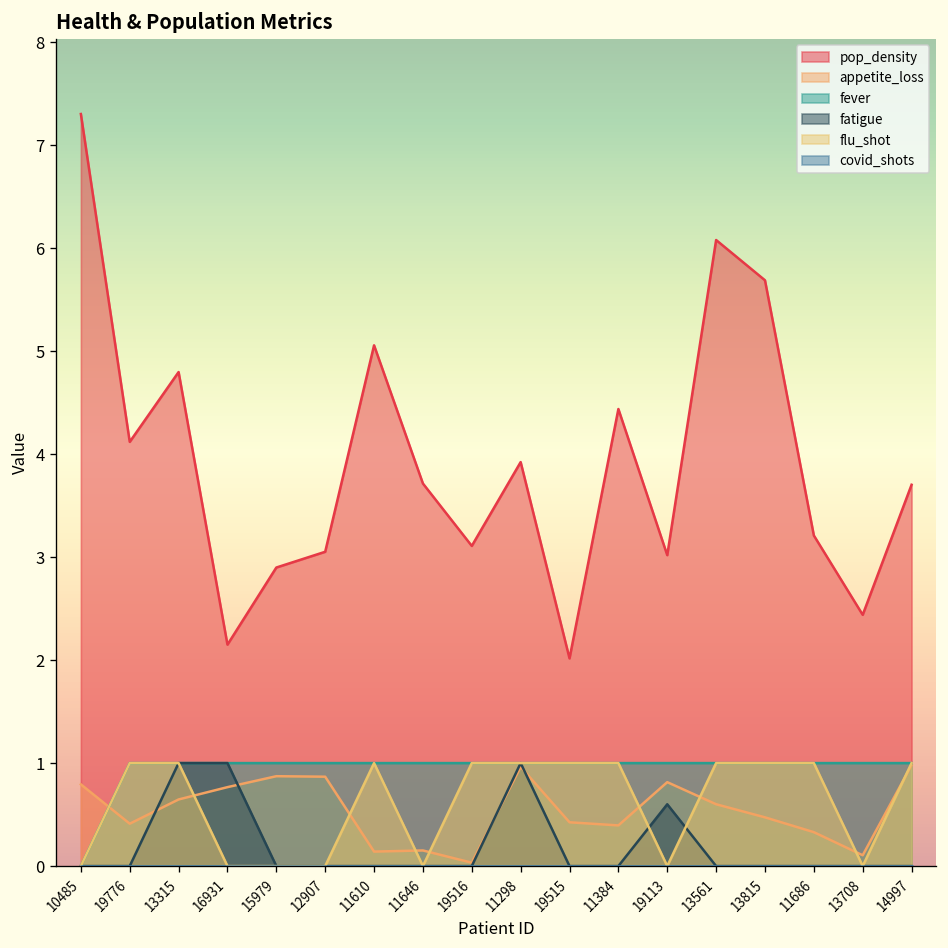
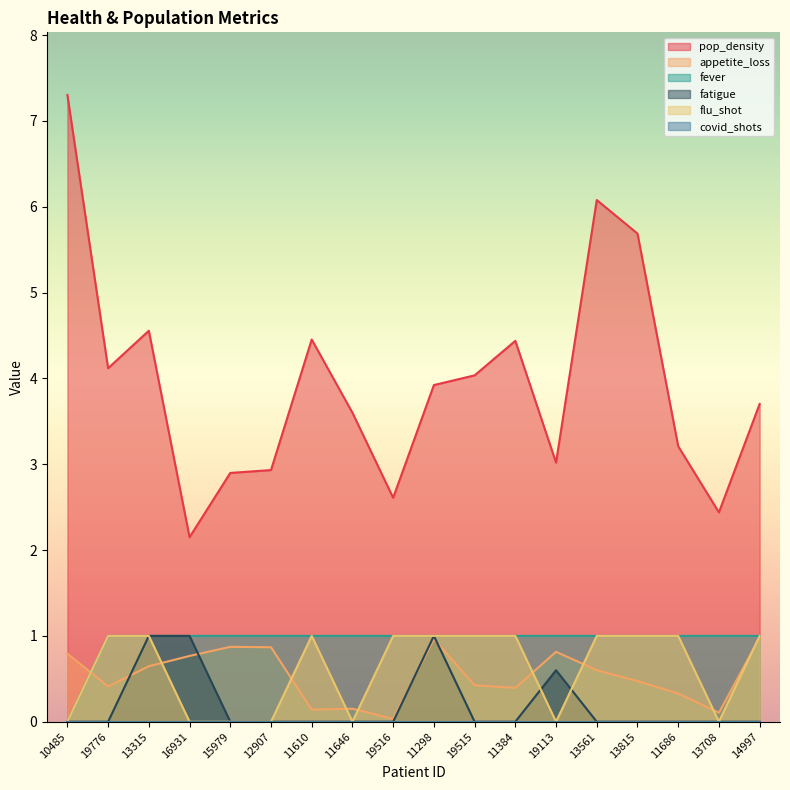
pop_density, 13315: 4.8 -> 4.6
pop_density, 12907: 3.1 -> 2.9
pop_density, 11610: 5.1 -> 4.5
pop_density, 11646: 3.7 -> 3.6
pop_density, 19516: 3.1 -> 2.6
pop_density, 19515: 2.0 -> 4.0
